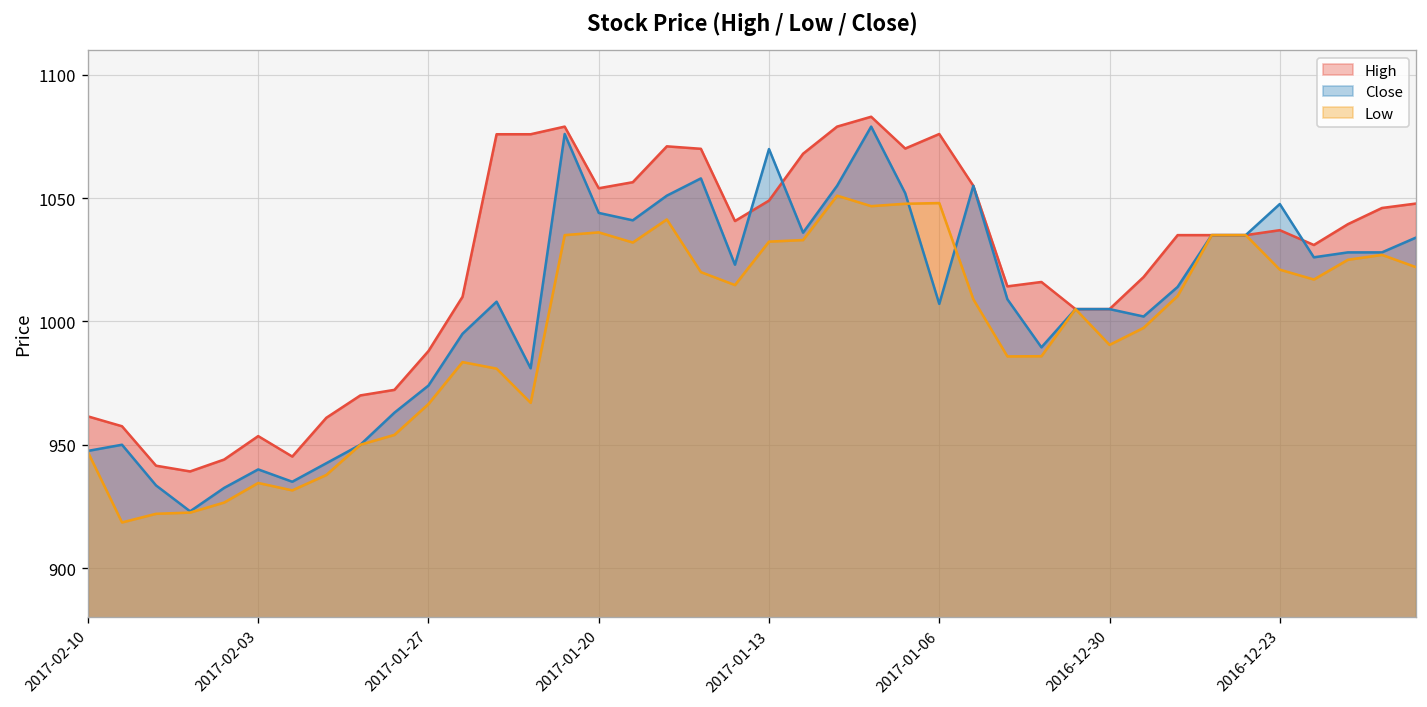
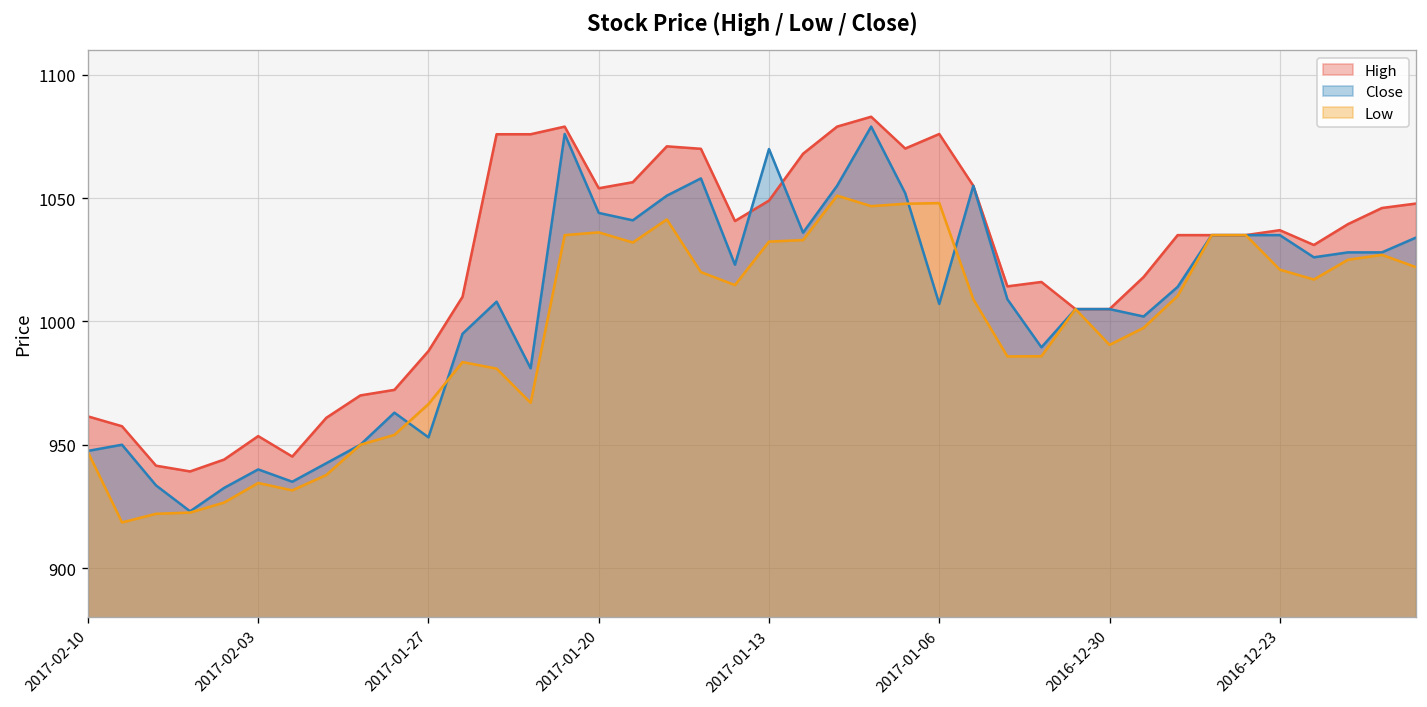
Close, 2017-01-27: 974 -> 953
Close, 2016-12-23: 1048 -> 1035
